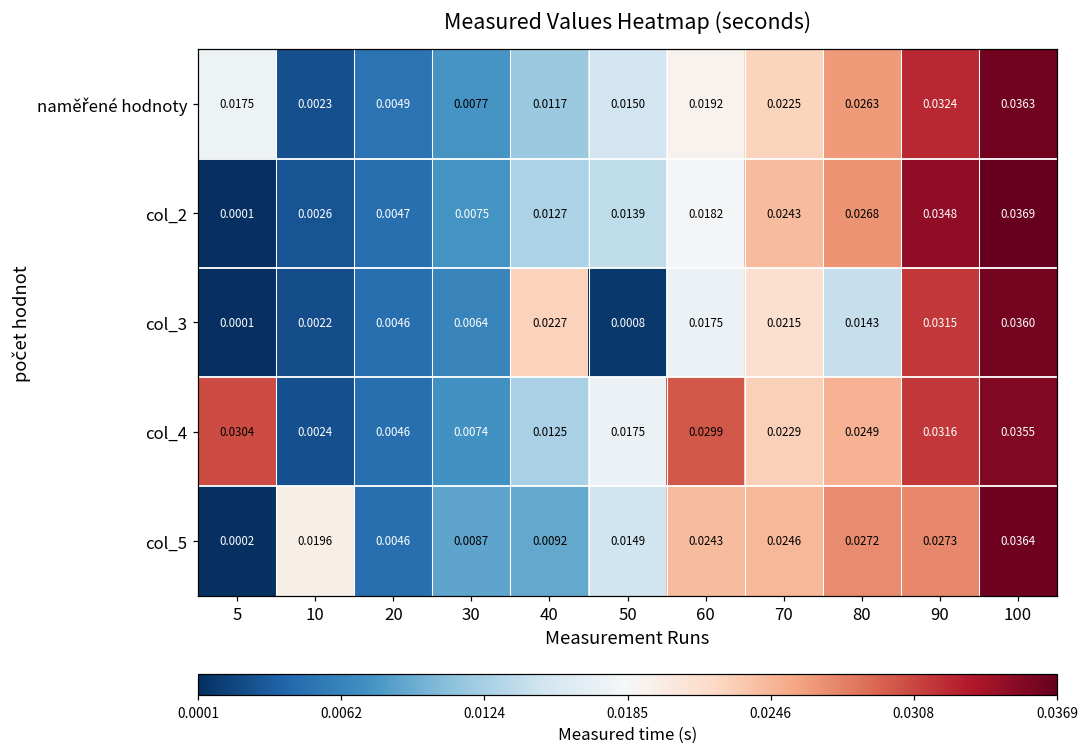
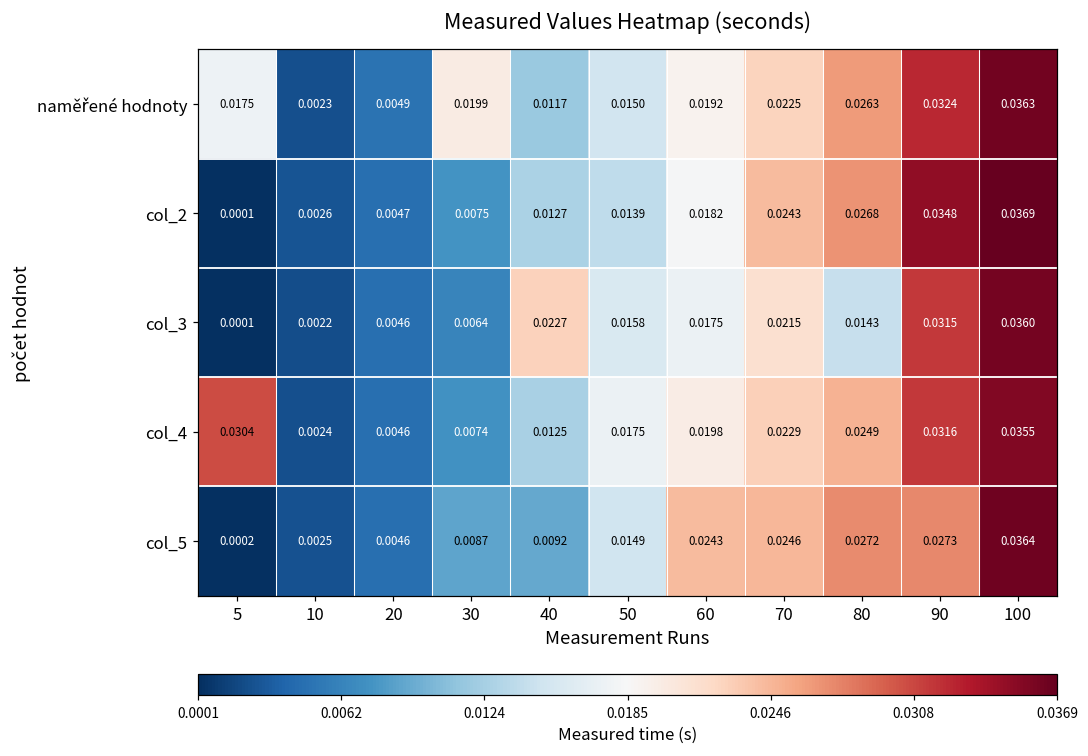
naměřené hodnoty, 30: 0.0077 -> 0.0199
col_3, 50: 0.0008 -> 0.0158
col_4, 60: 0.0299 -> 0.0198
col_5, 10: 0.0196 -> 0.0025
